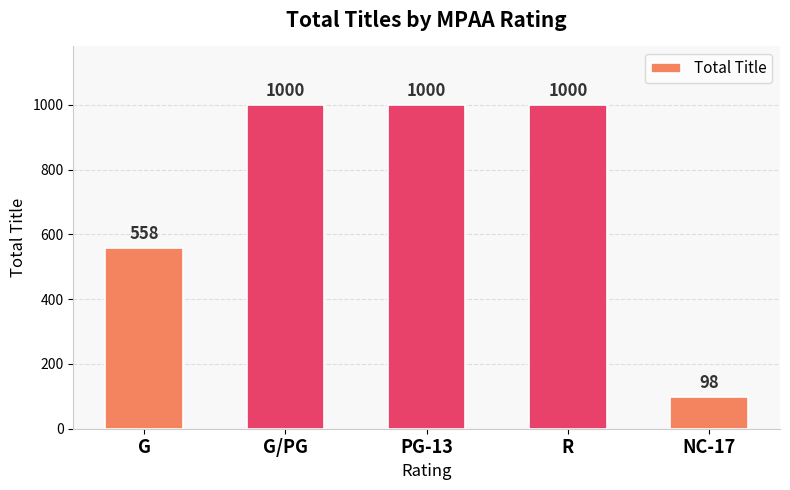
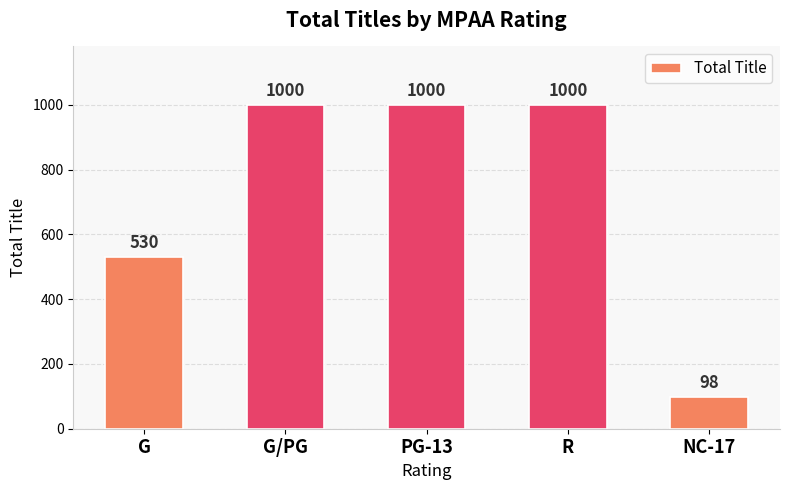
G: 558 -> 530
